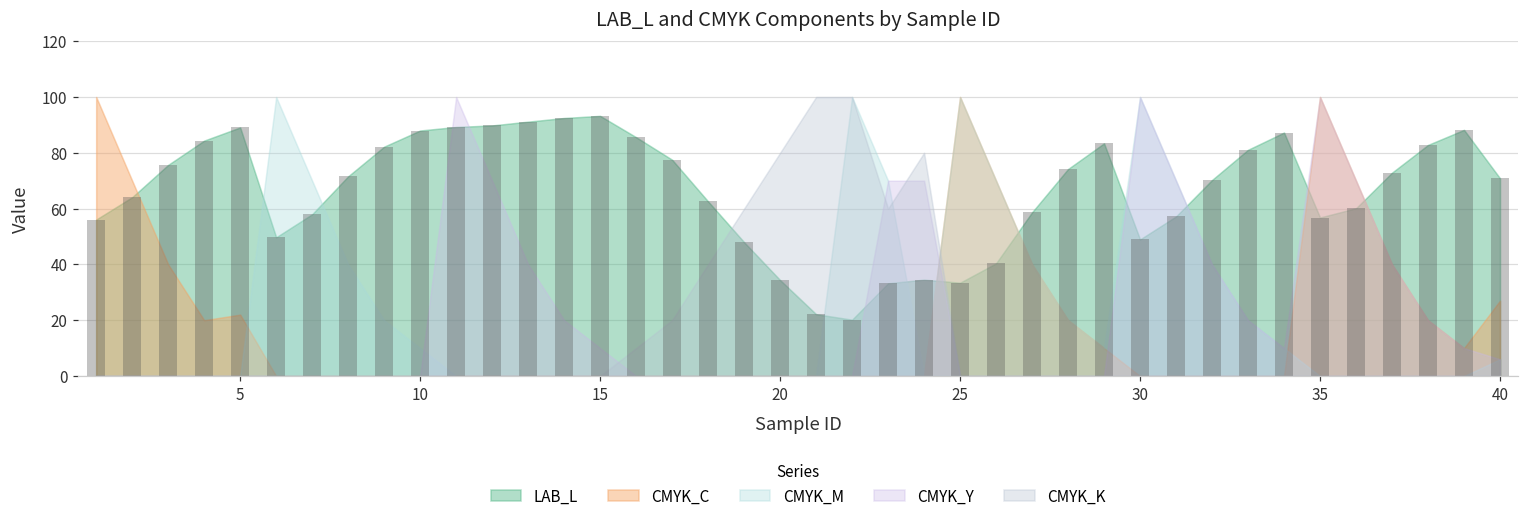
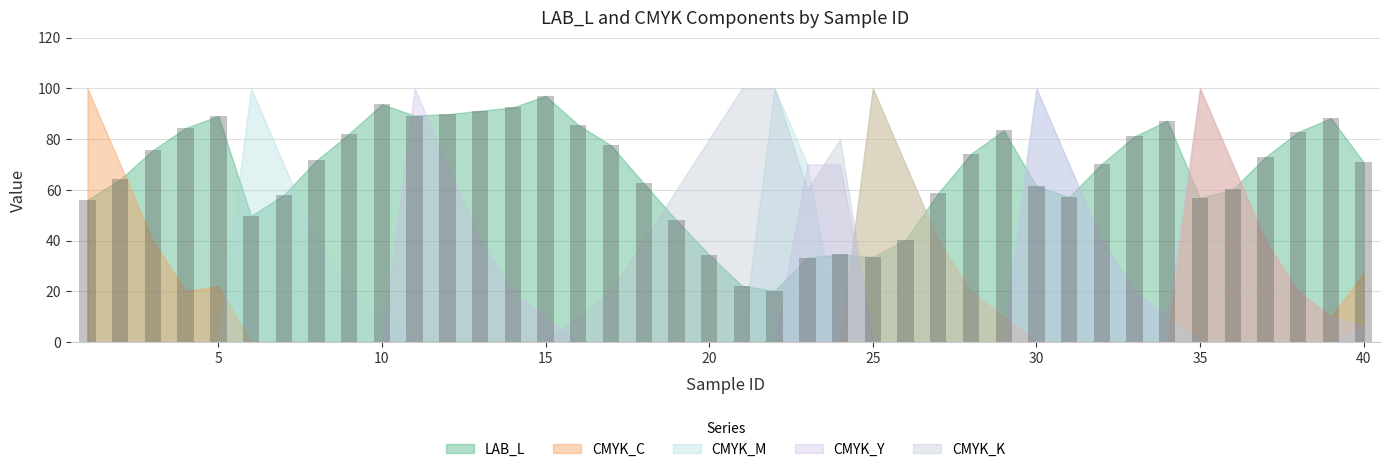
LAB_L, 10: 88 -> 94
LAB_L, 15: 93 -> 97
LAB_L, 30: 49 -> 62
